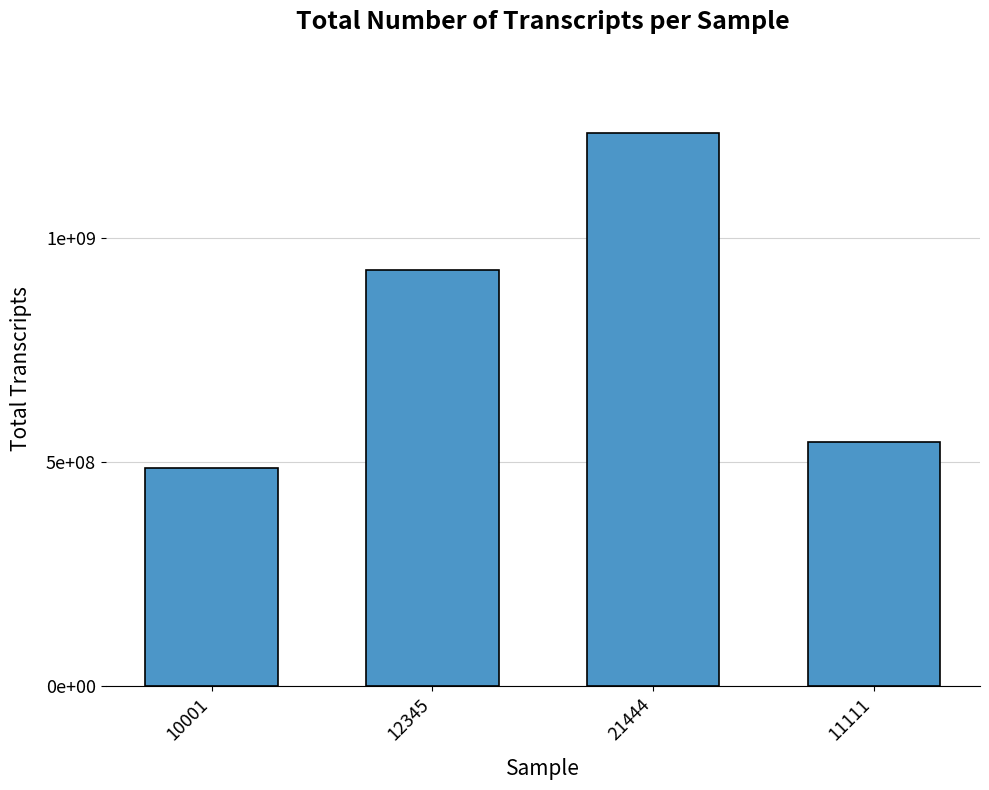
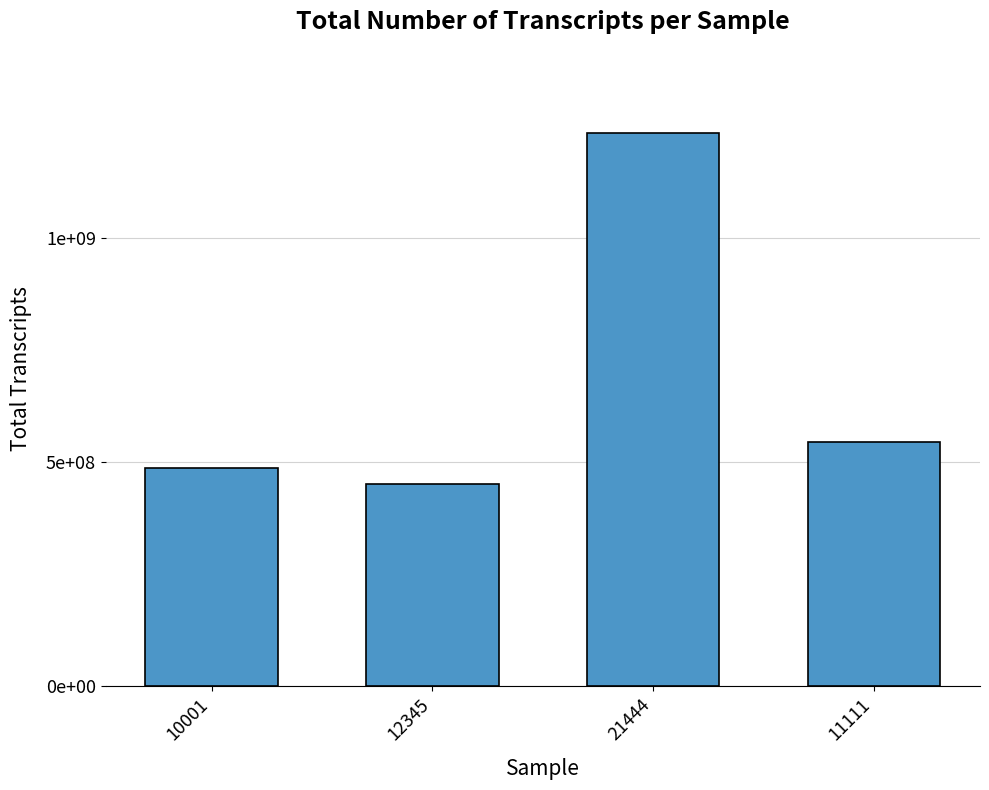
12345: 930000000 -> 450000000
